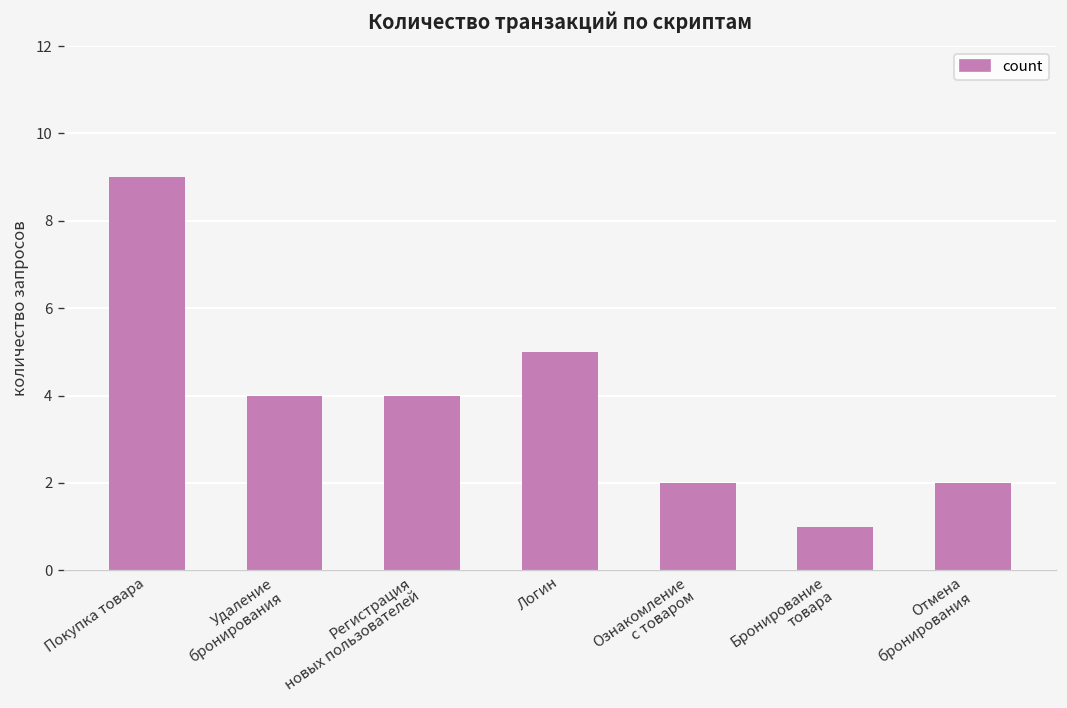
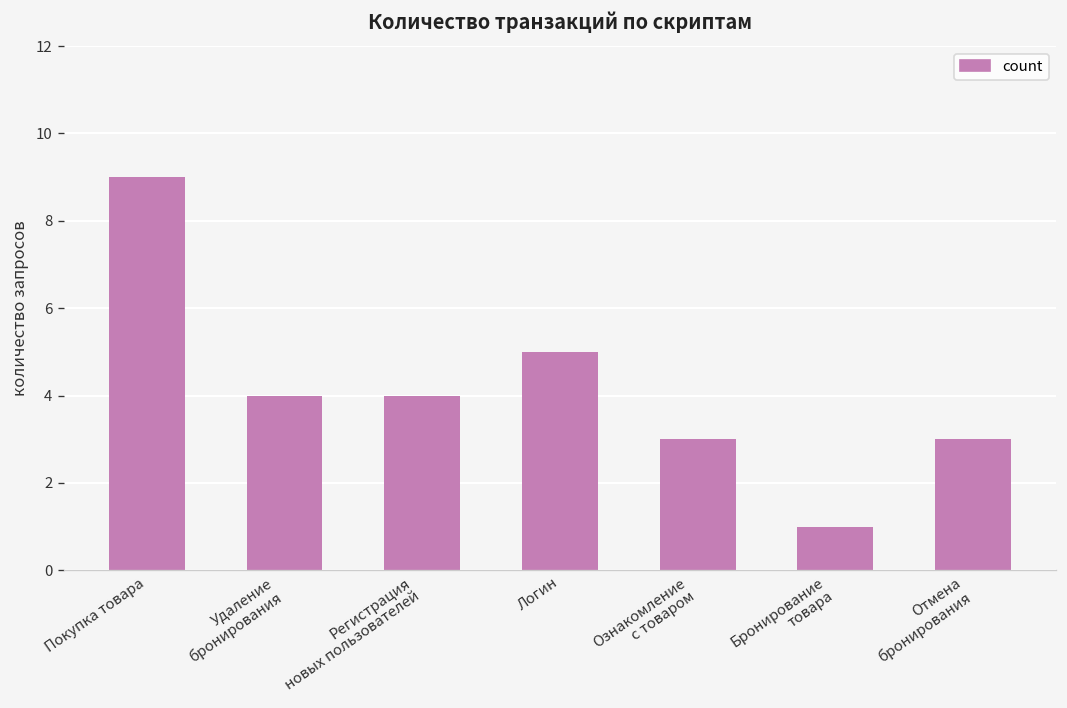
Ознакомление с товаром: 2 -> 3
Отмена бронирования: 2 -> 3
